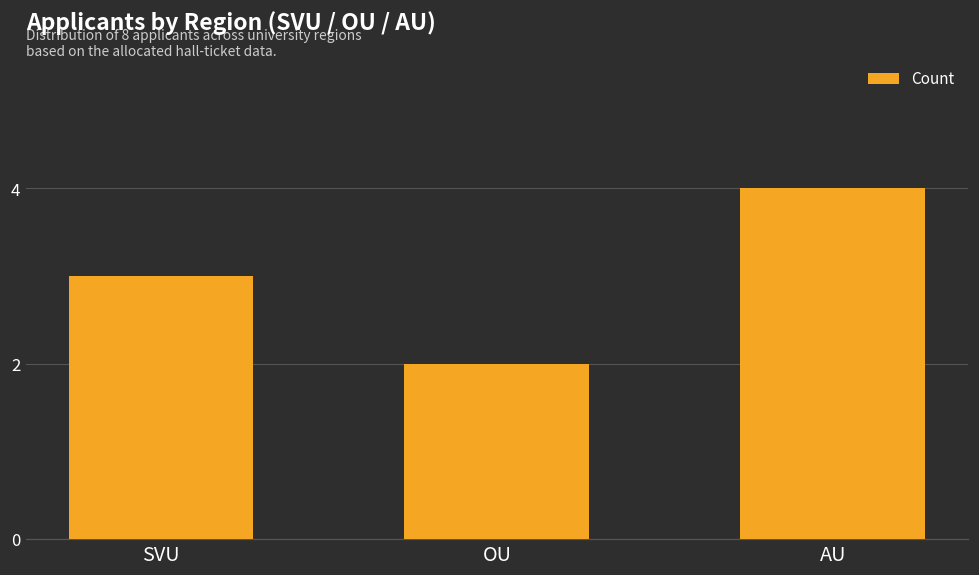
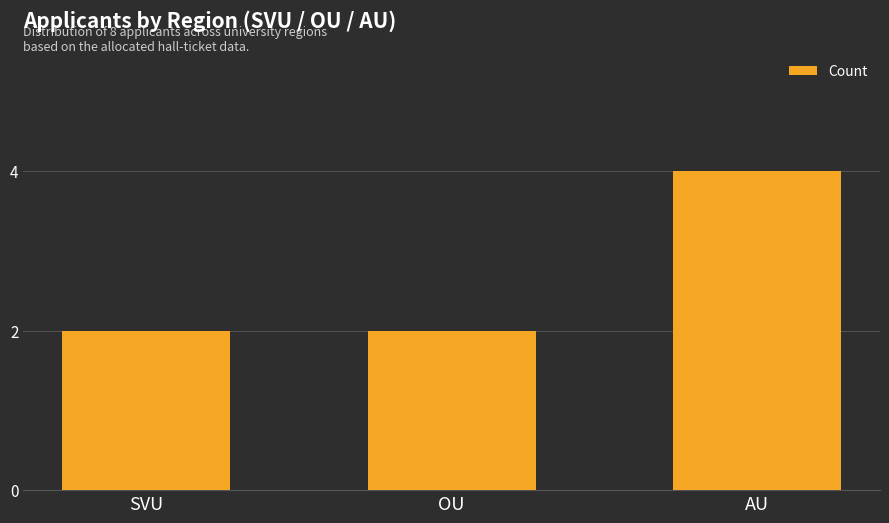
SVU: 3 -> 2
